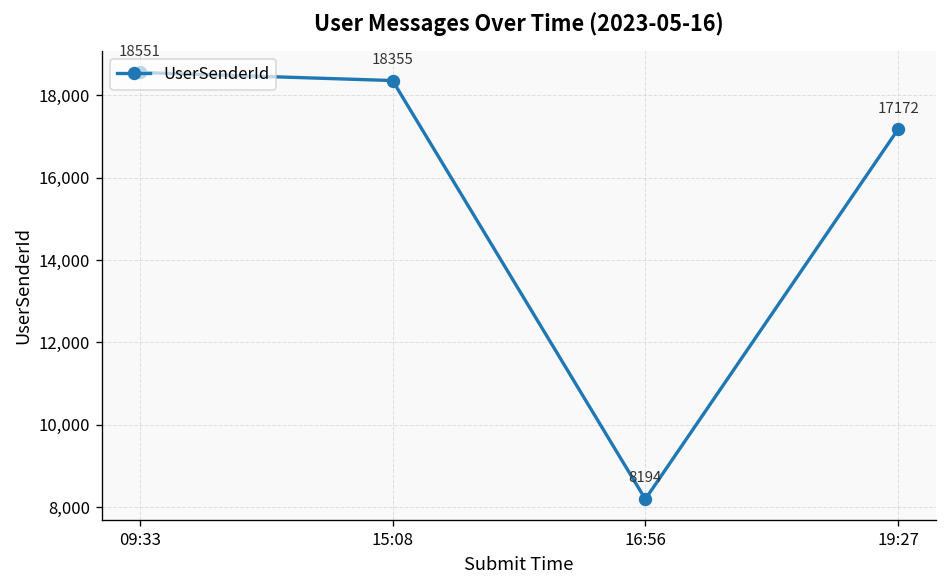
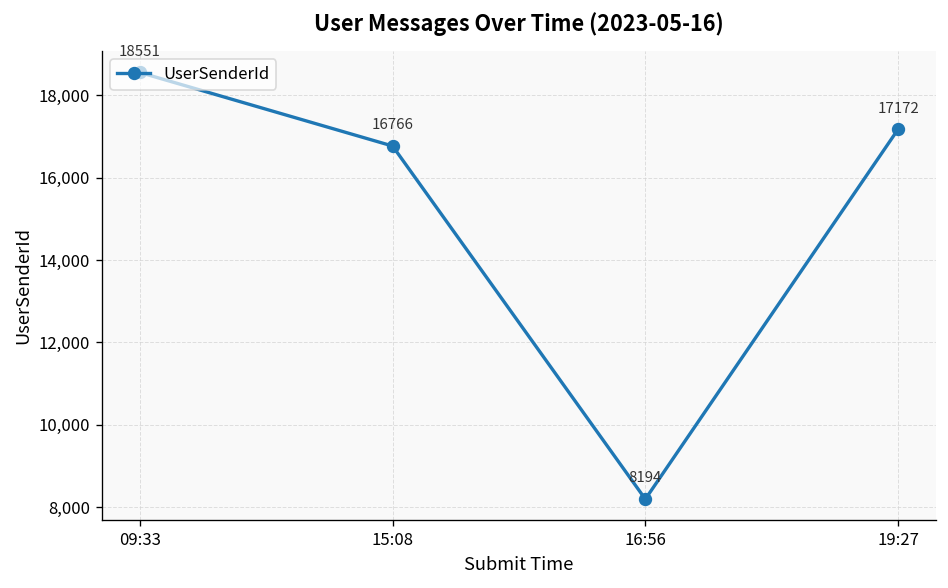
15:08: 18355 -> 16766
